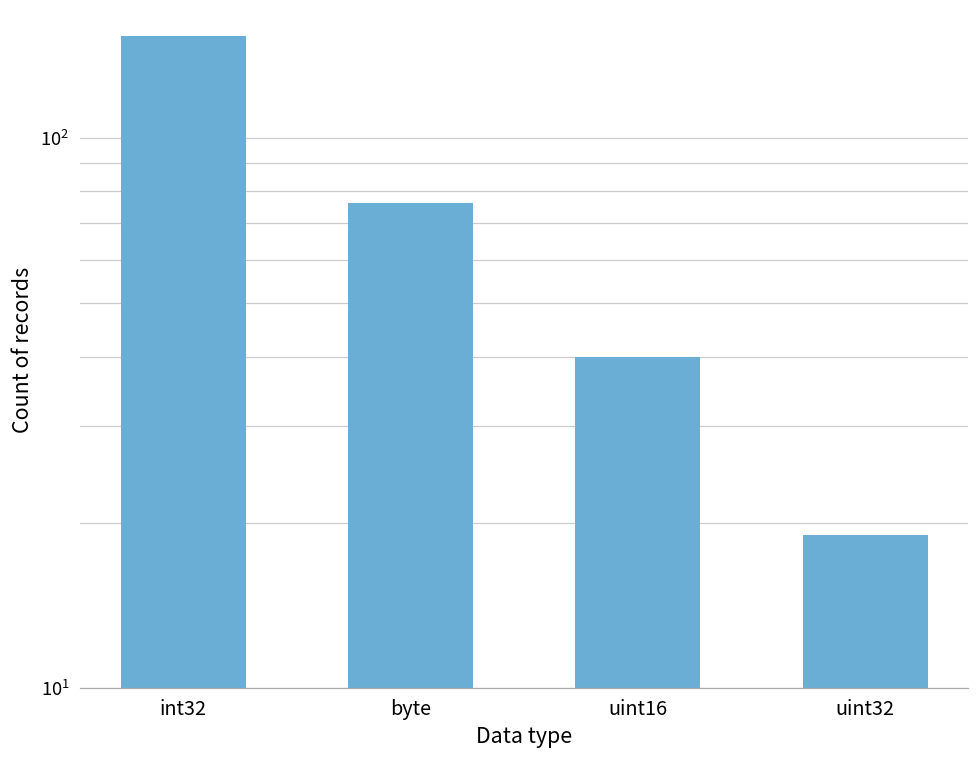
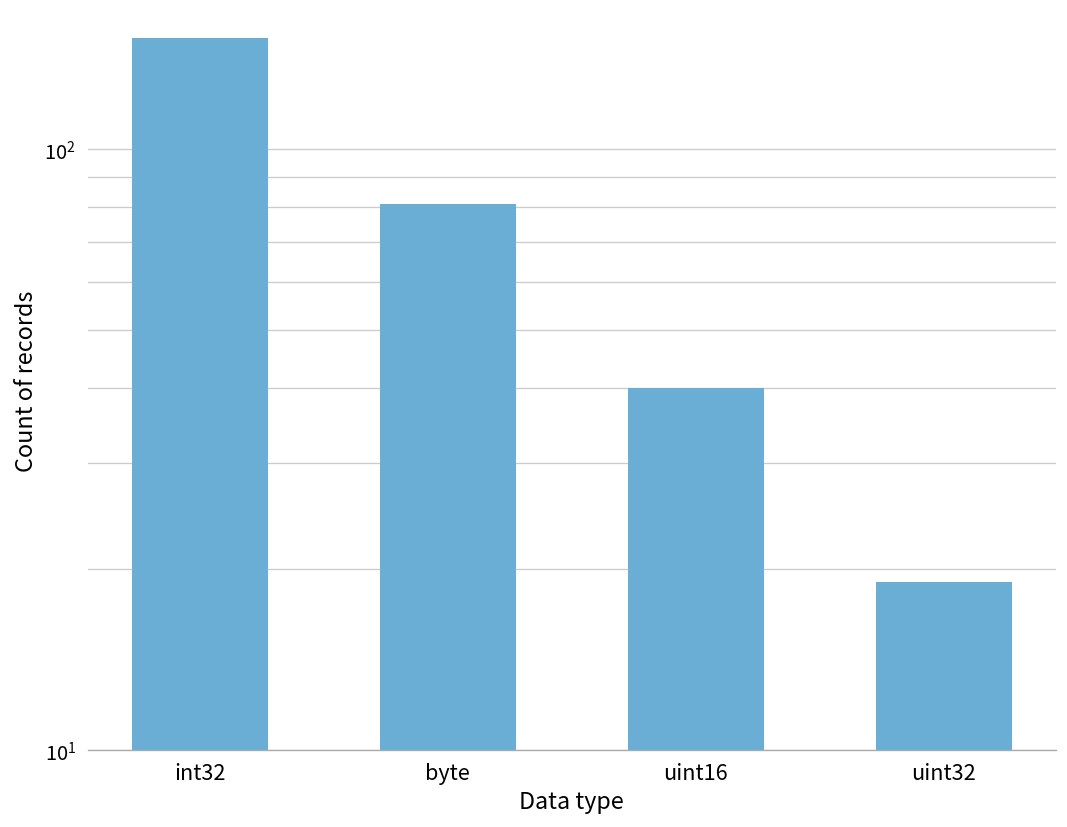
byte: 76 -> 81
